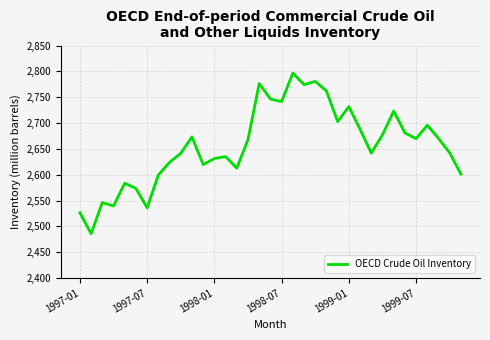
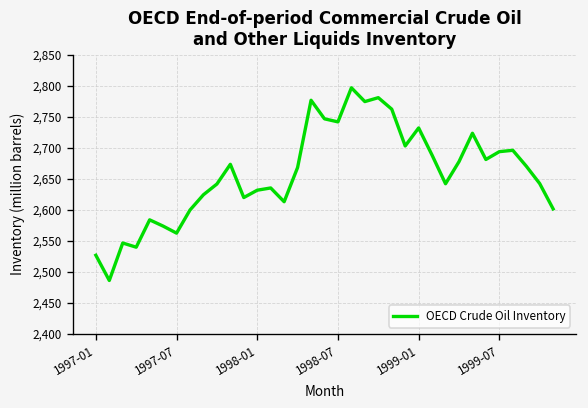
1997-07: 2,540 -> 2,560
1999-07: 2,670 -> 2,690
